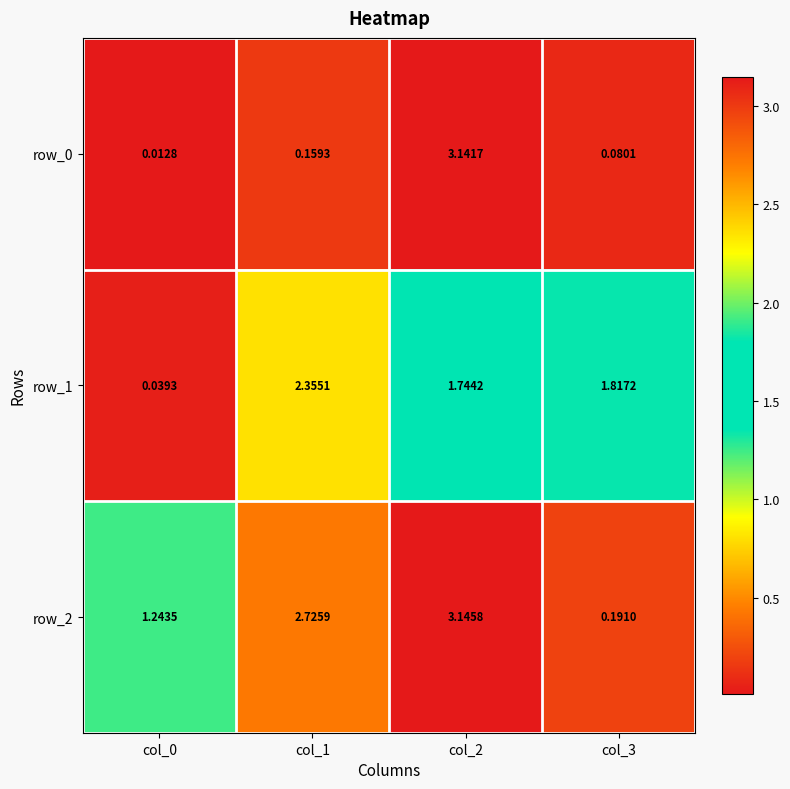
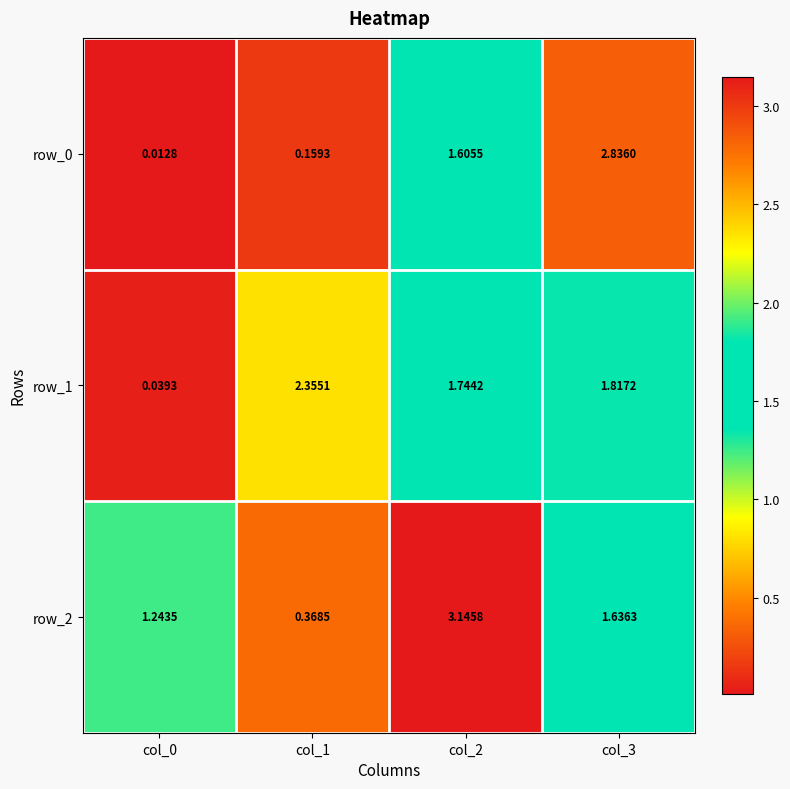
row_0, col_2: 3.1417 -> 1.6055
row_0, col_3: 0.0801 -> 2.8360
row_2, col_1: 2.7259 -> 0.3685
row_2, col_3: 0.1910 -> 1.6363
